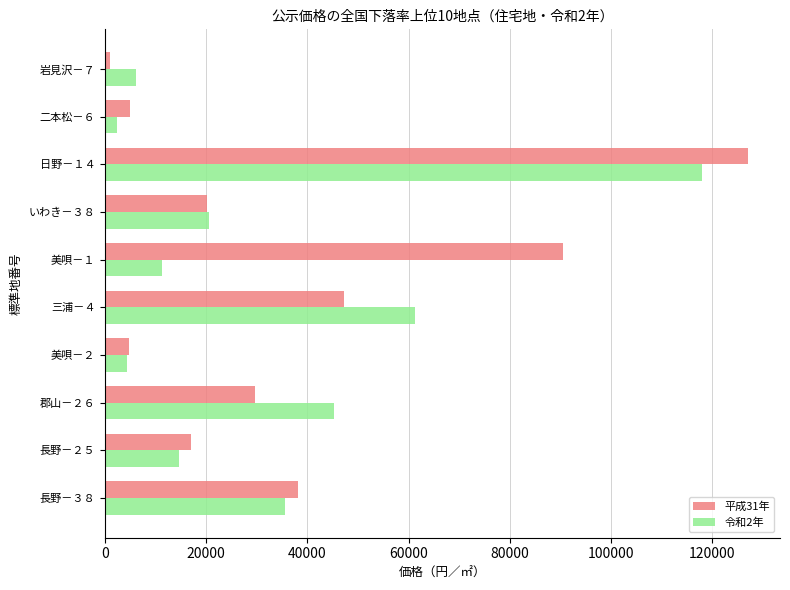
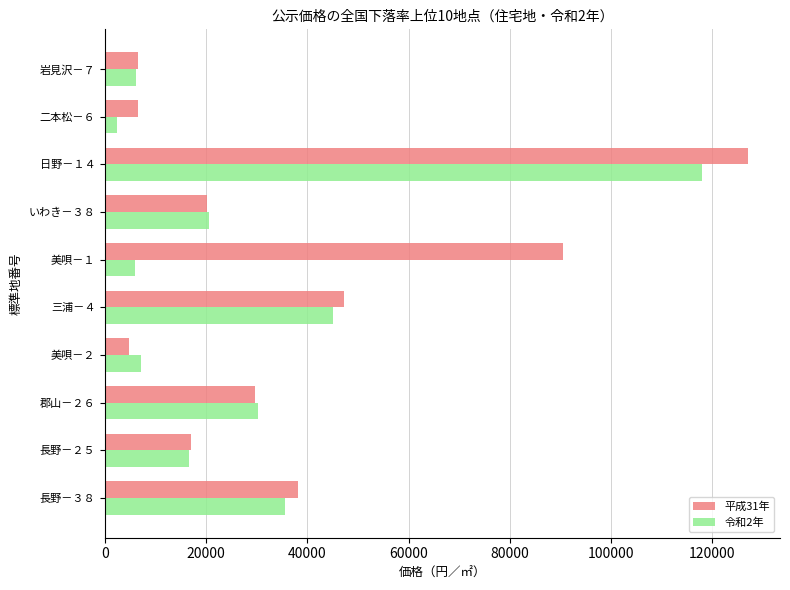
平成31年, 岩見沢－７: 1000 -> 7000
平成31年, 二本松－６: 5000 -> 7000
令和2年, 美唄－１: 11000 -> 6000
令和2年, 三浦－４: 61000 -> 45000
令和2年, 美唄－２: 4000 -> 7000
令和2年, 郡山－２６: 45000 -> 30000
令和2年, 長野－２５: 15000 -> 17000
